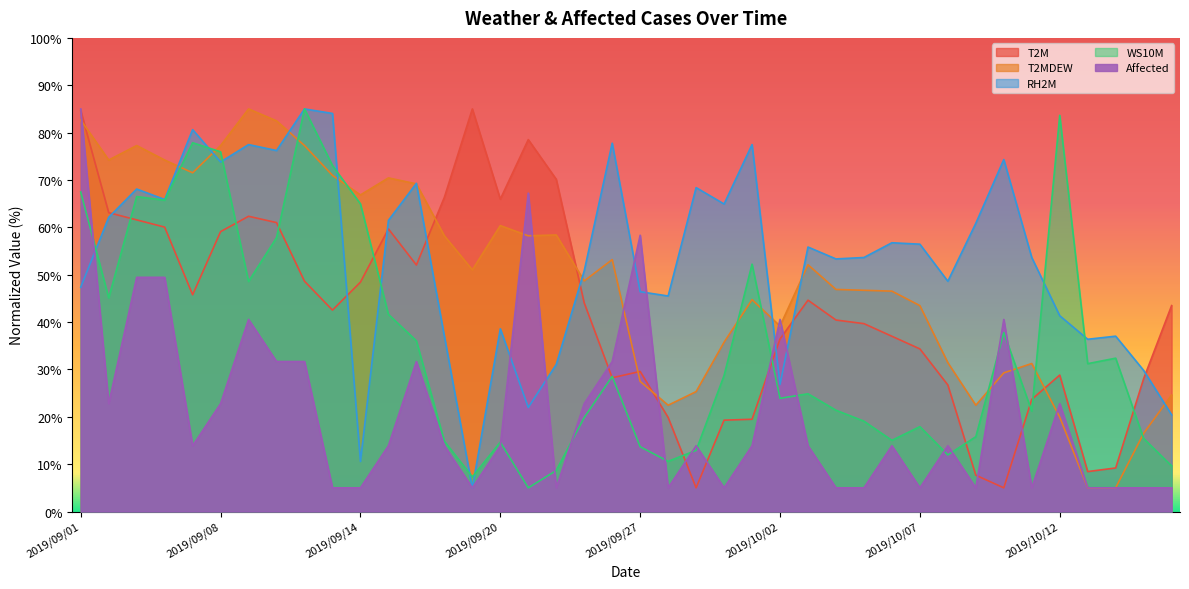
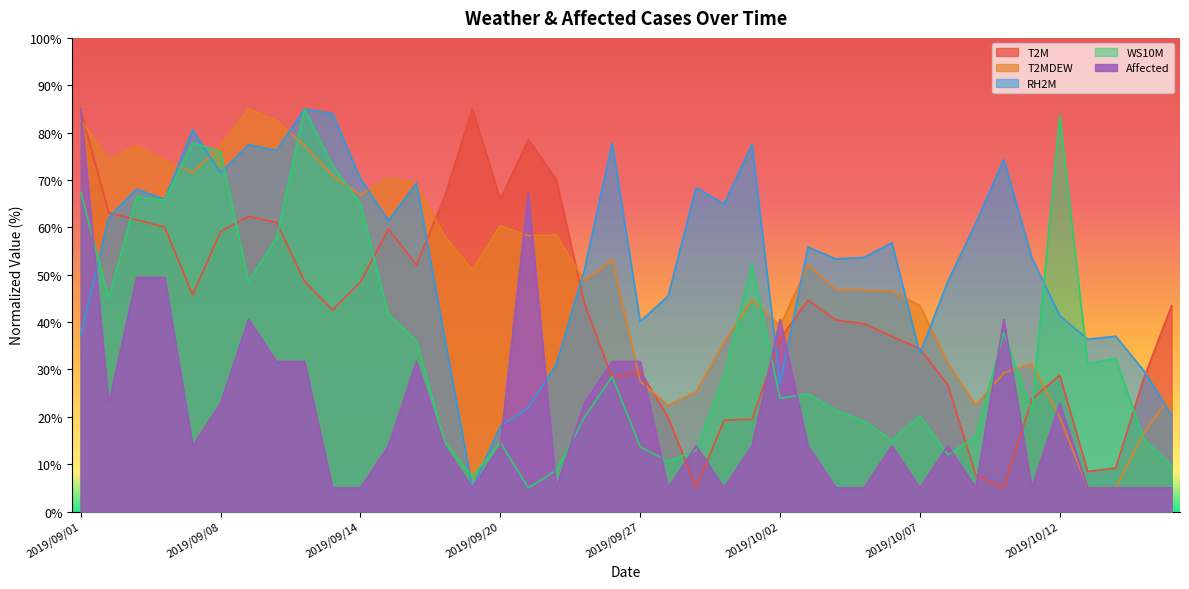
RH2M, 2019/09/01: 47% -> 37%
RH2M, 2019/09/08: 74% -> 71%
RH2M, 2019/09/14: 11% -> 70%
RH2M, 2019/09/20: 39% -> 18%
RH2M, 2019/09/27: 46% -> 40%
Affected, 2019/09/27: 58% -> 32%
RH2M, 2019/10/07: 56% -> 33%
WS10M, 2019/10/07: 18% -> 20%
